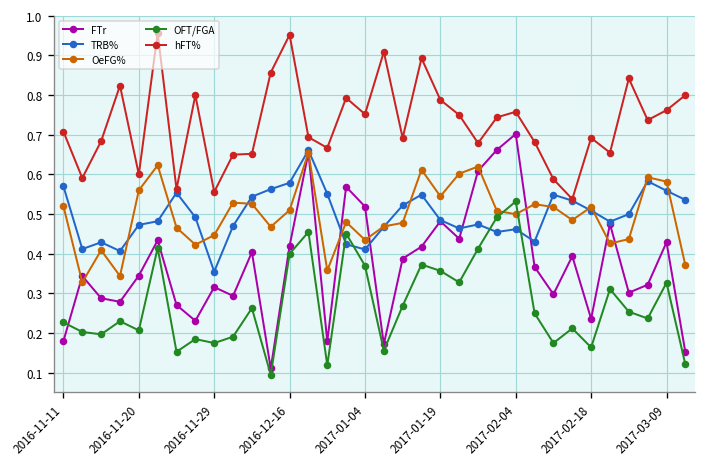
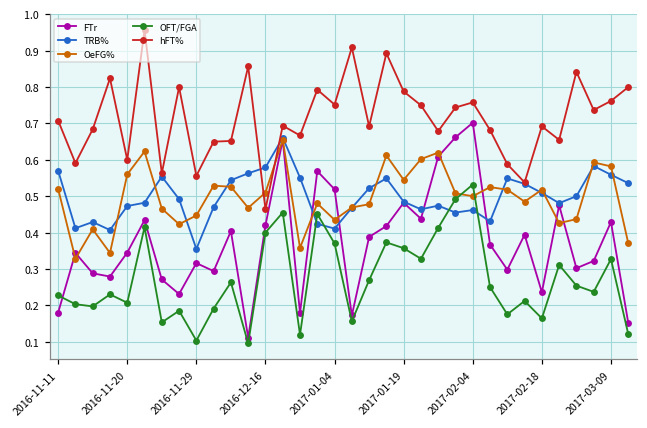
OFT/FGA, 2016-11-29: 0.18 -> 0.10
hFT%, 2016-12-16: 0.95 -> 0.46
